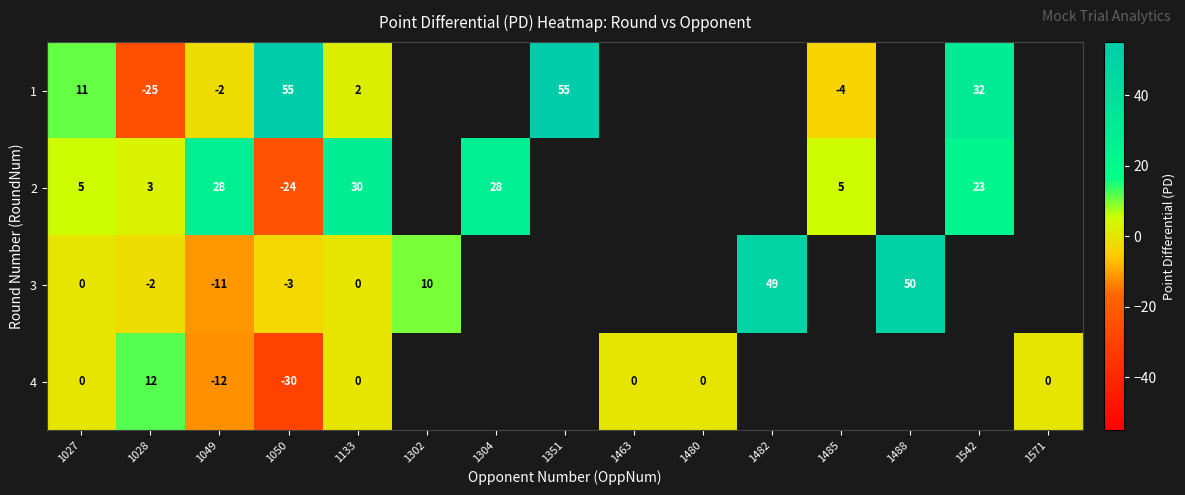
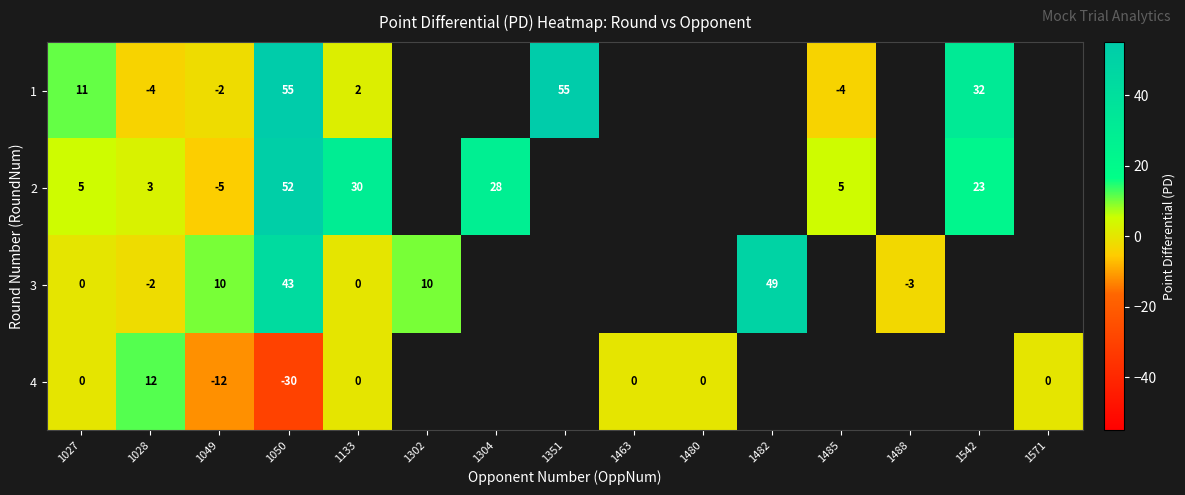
1, 1028: -25 -> -4
2, 1049: 28 -> -5
2, 1050: -24 -> 52
3, 1049: -11 -> 10
3, 1050: -3 -> 43
3, 1488: 50 -> -3
